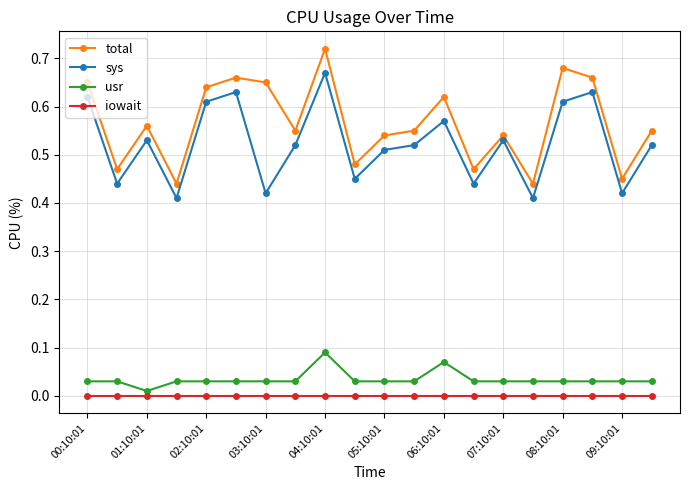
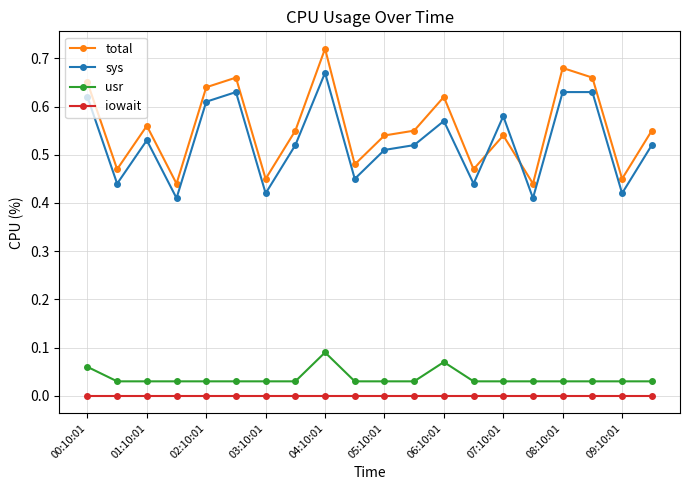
usr, 00:10:01: 0.03 -> 0.06
usr, 01:10:01: 0.01 -> 0.03
total, 03:10:01: 0.65 -> 0.45
sys, 07:10:01: 0.53 -> 0.58
sys, 08:10:01: 0.61 -> 0.63
